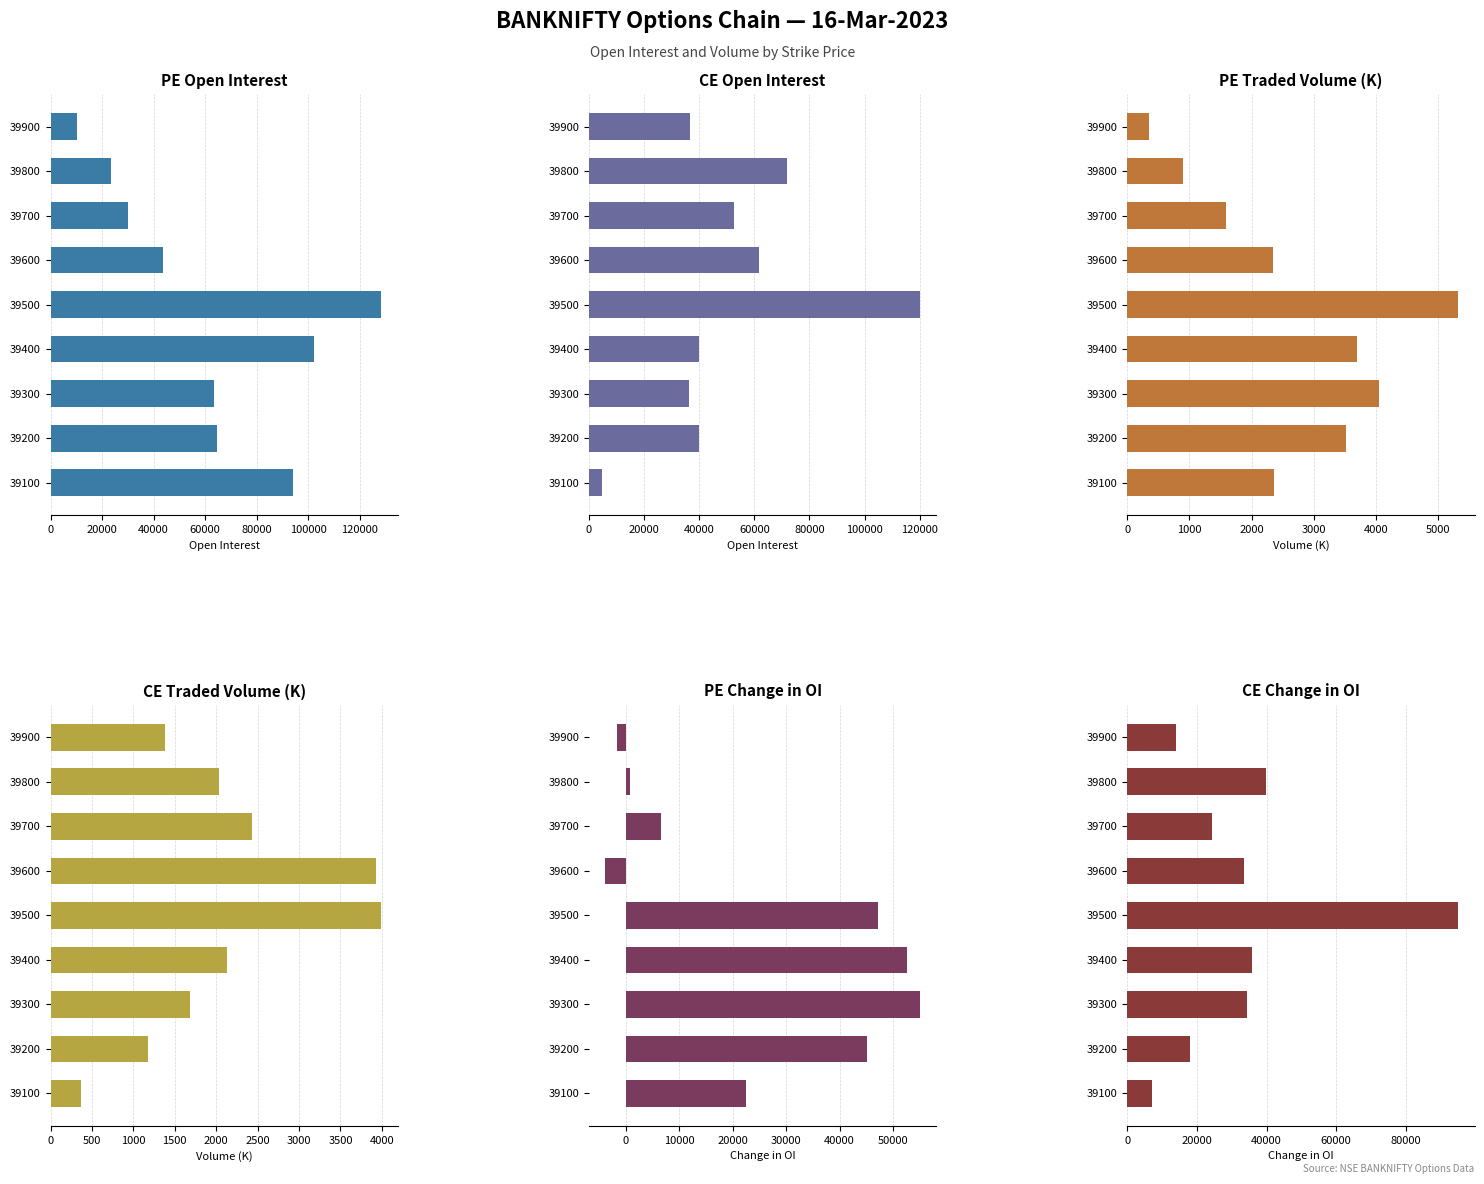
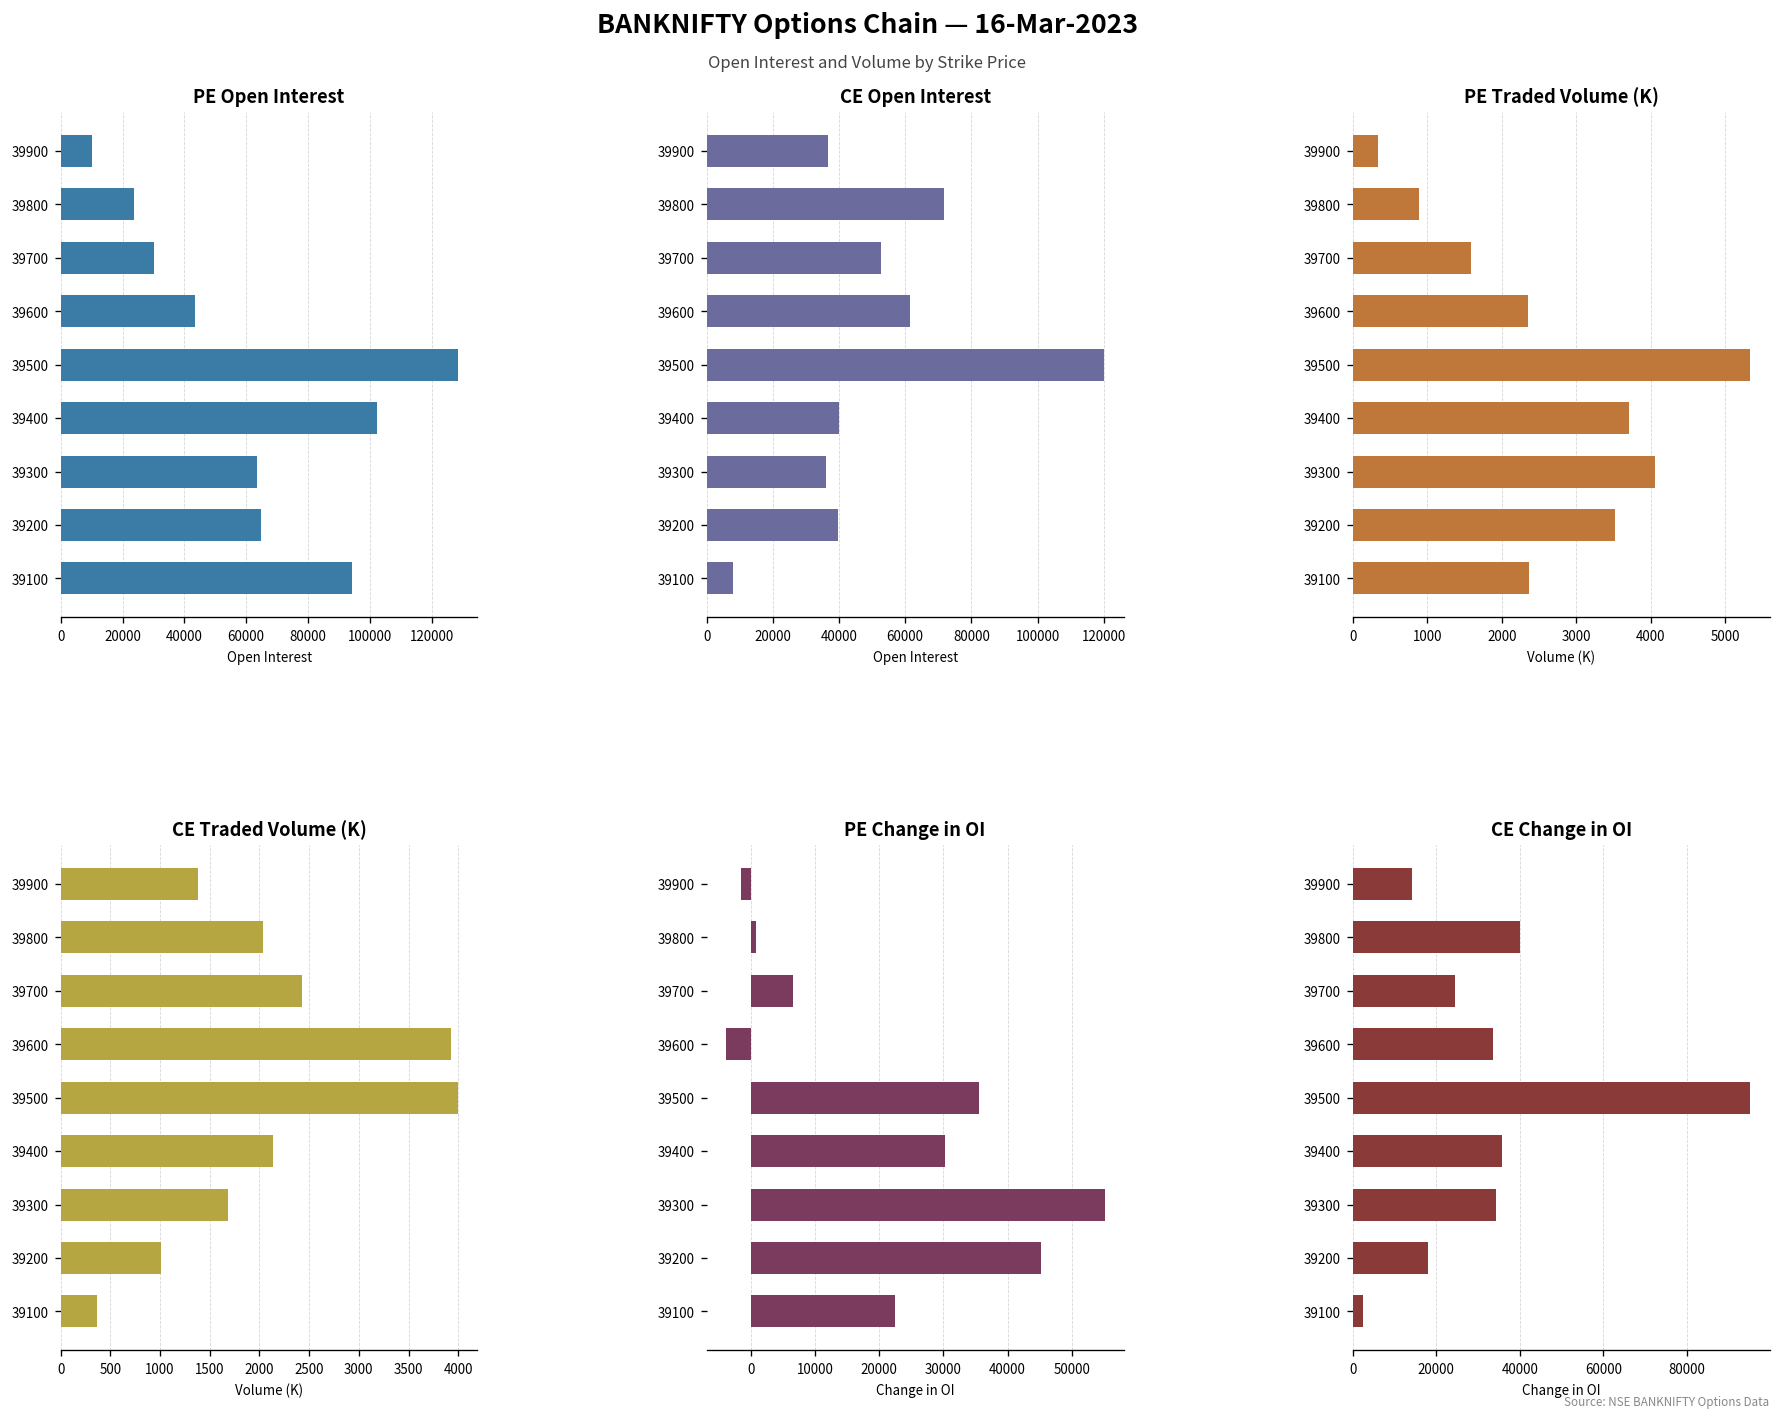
CE Open Interest, 39100: 5000 -> 8000
CE Traded Volume (K), 39200: 1200 -> 1000
PE Change in OI, 39500: 47000 -> 36000
PE Change in OI, 39400: 53000 -> 30000
CE Change in OI, 39100: 7000 -> 2000
